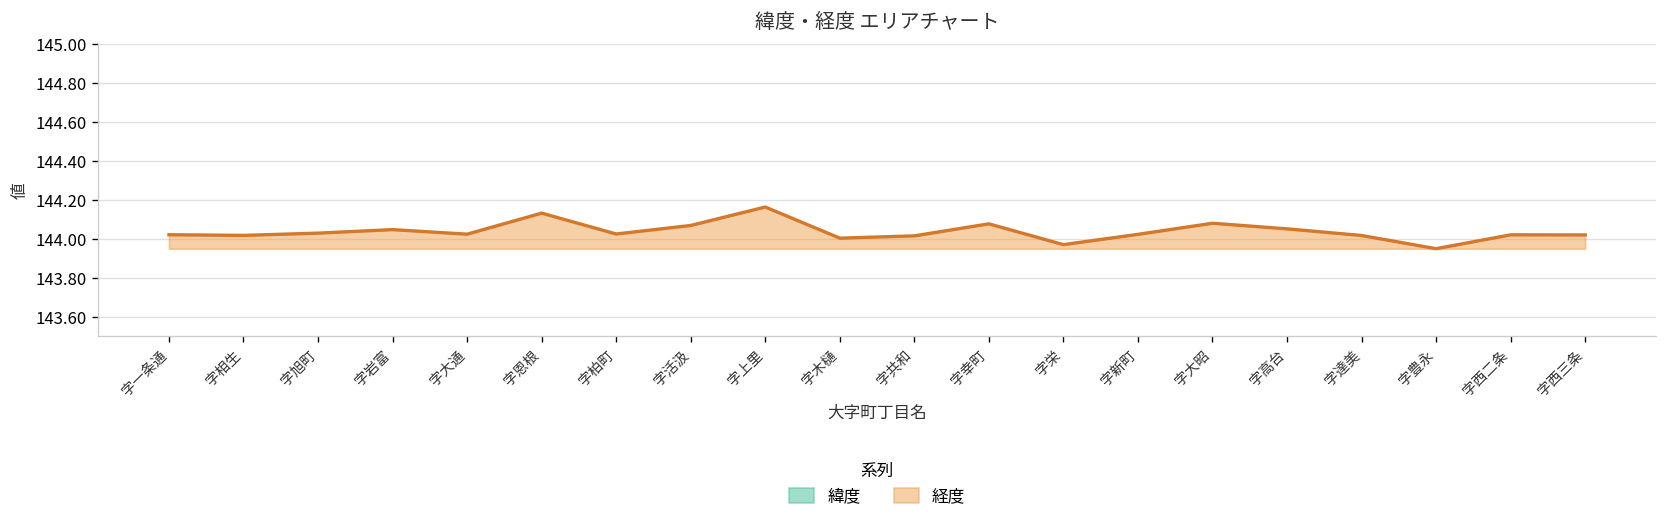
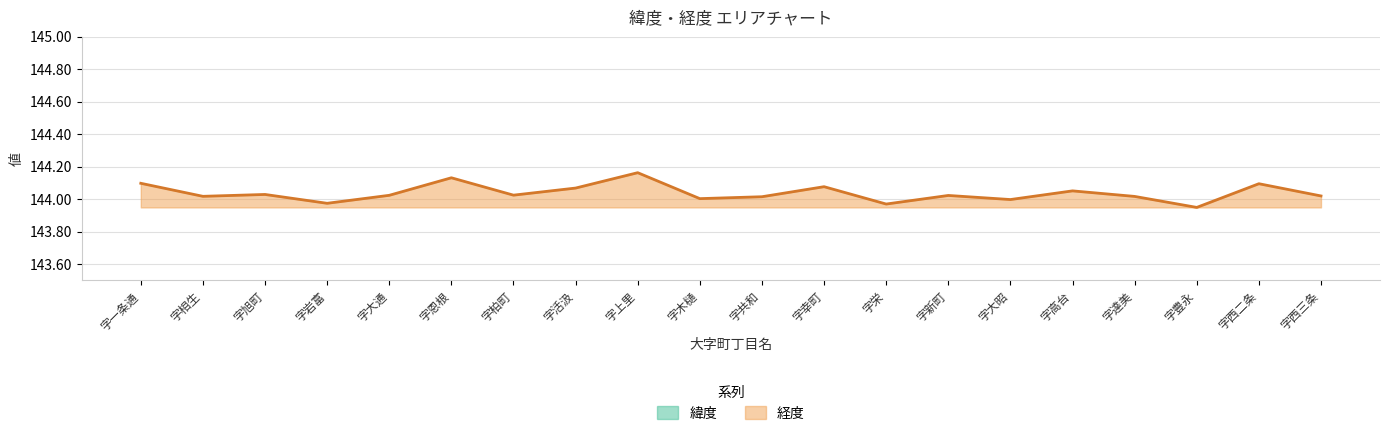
経度, 字一条通: 144.02 -> 144.10
経度, 字岩富: 144.05 -> 143.97
経度, 字大昭: 144.08 -> 144.00
経度, 字西二条: 144.02 -> 144.09
